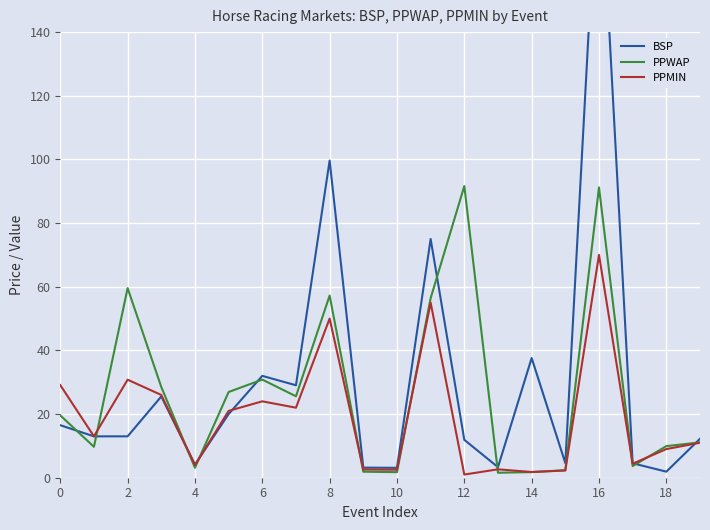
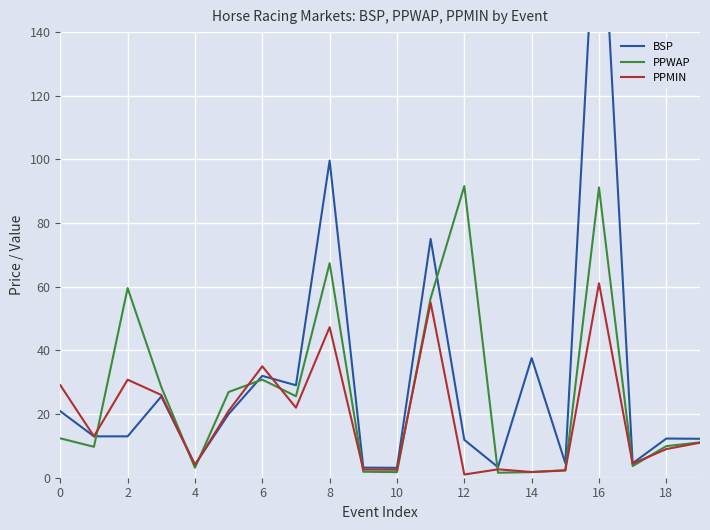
BSP, 0: 17 -> 21
PPWAP, 0: 20 -> 12
PPMIN, 6: 24 -> 35
PPWAP, 8: 57 -> 67
PPMIN, 8: 50 -> 47
PPMIN, 16: 70 -> 61
BSP, 18: 2 -> 12
